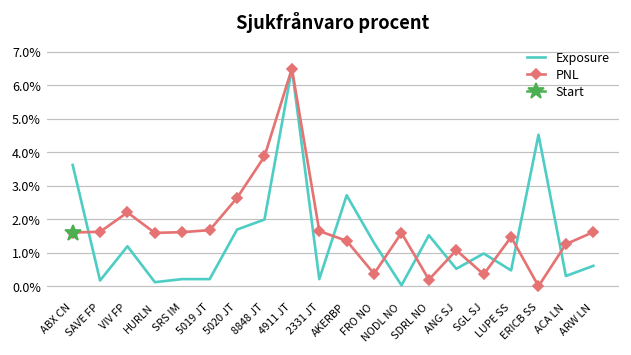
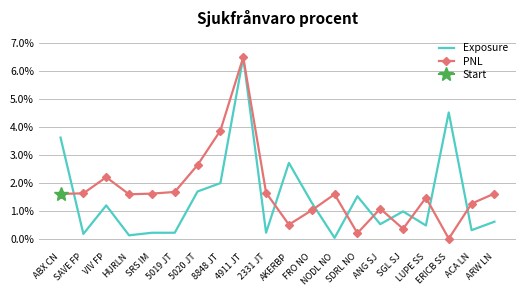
PNL, AKERBP: 1.4% -> 0.5%
PNL, FRO NO: 0.4% -> 1.0%
